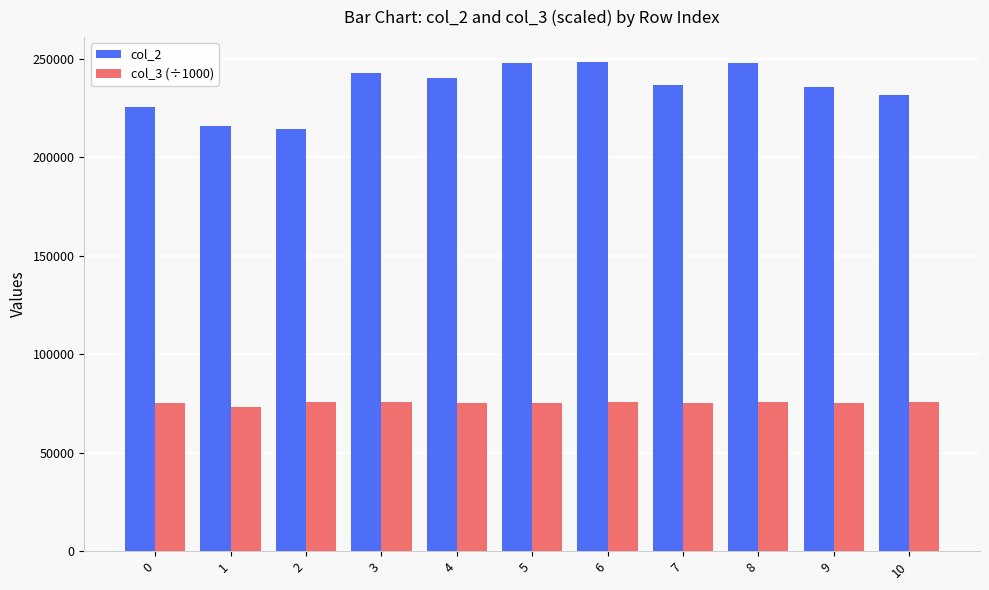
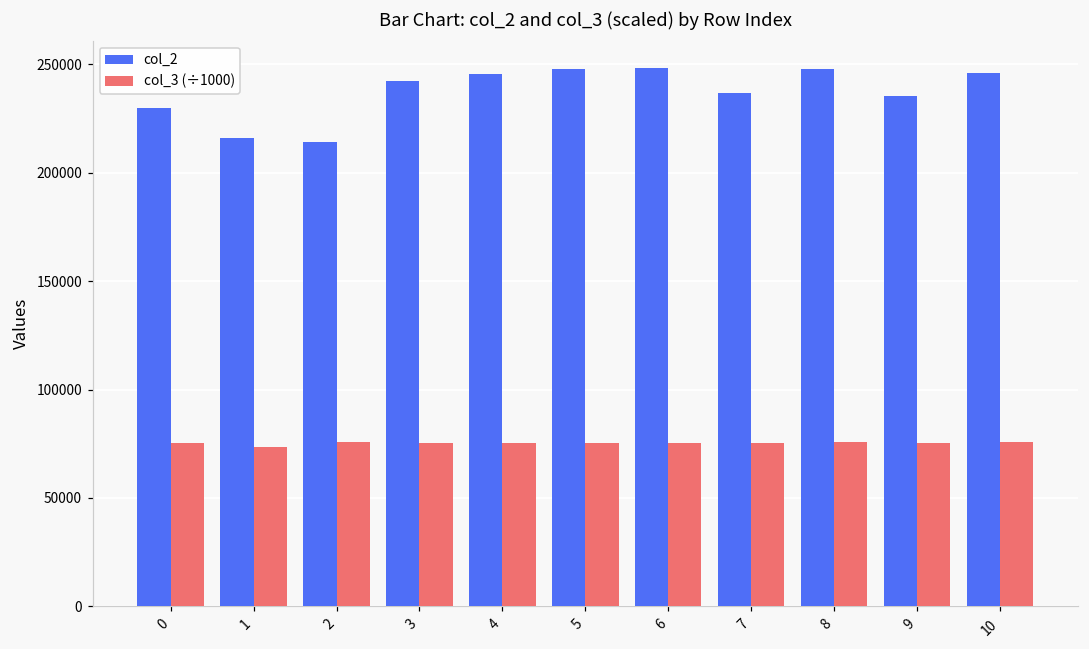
col_2, 0: 225000 -> 230000
col_2, 4: 240000 -> 245000
col_2, 10: 232000 -> 246000
